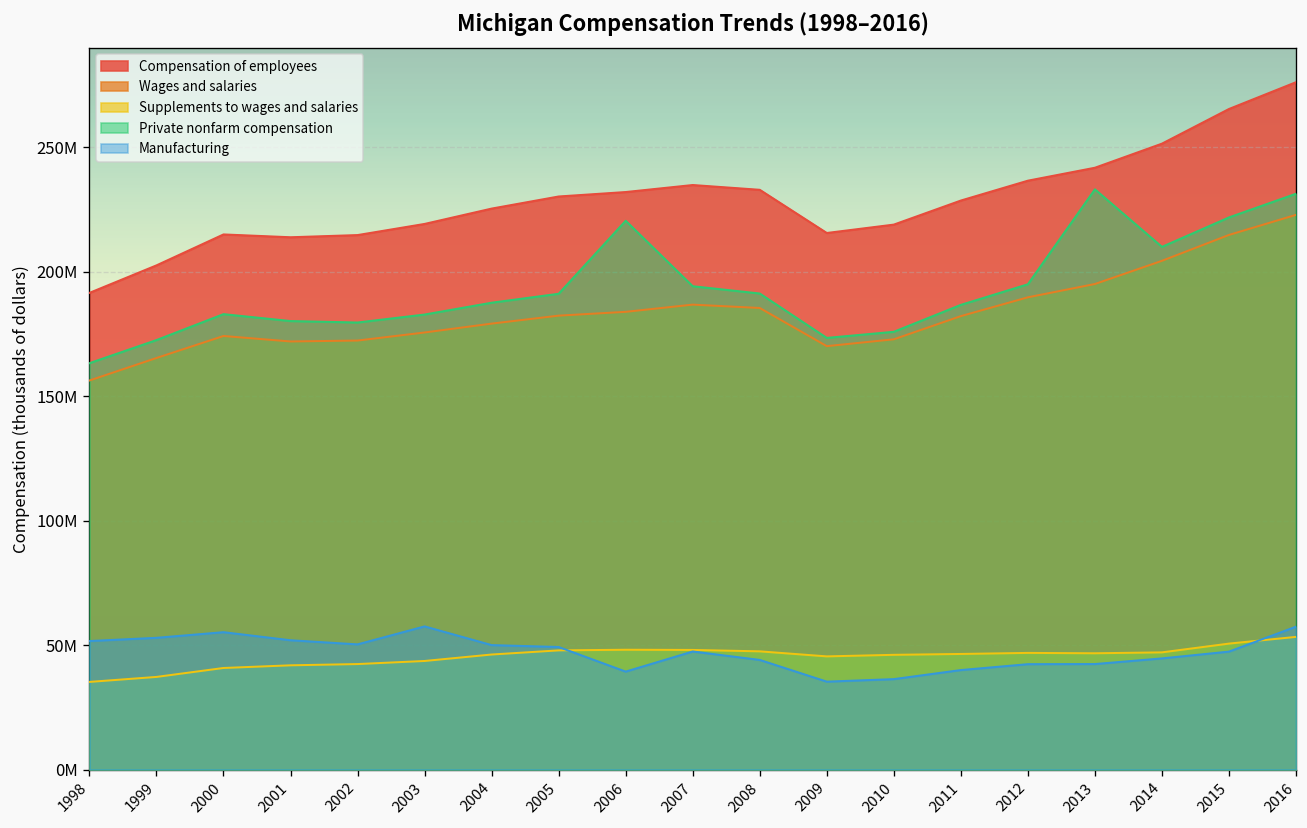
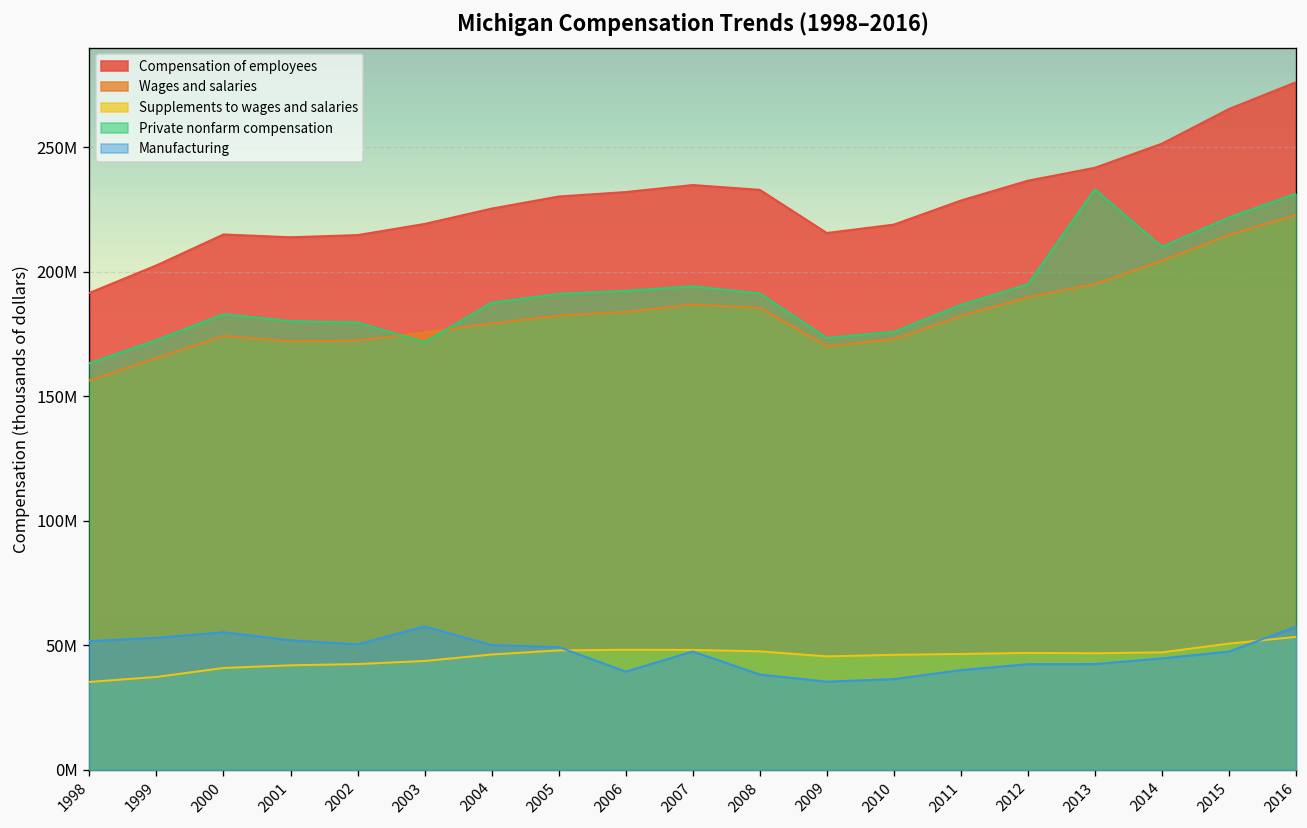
Private nonfarm compensation, 2003: 183000000 -> 172000000
Private nonfarm compensation, 2006: 220000000 -> 192000000
Manufacturing, 2008: 44000000 -> 38000000
